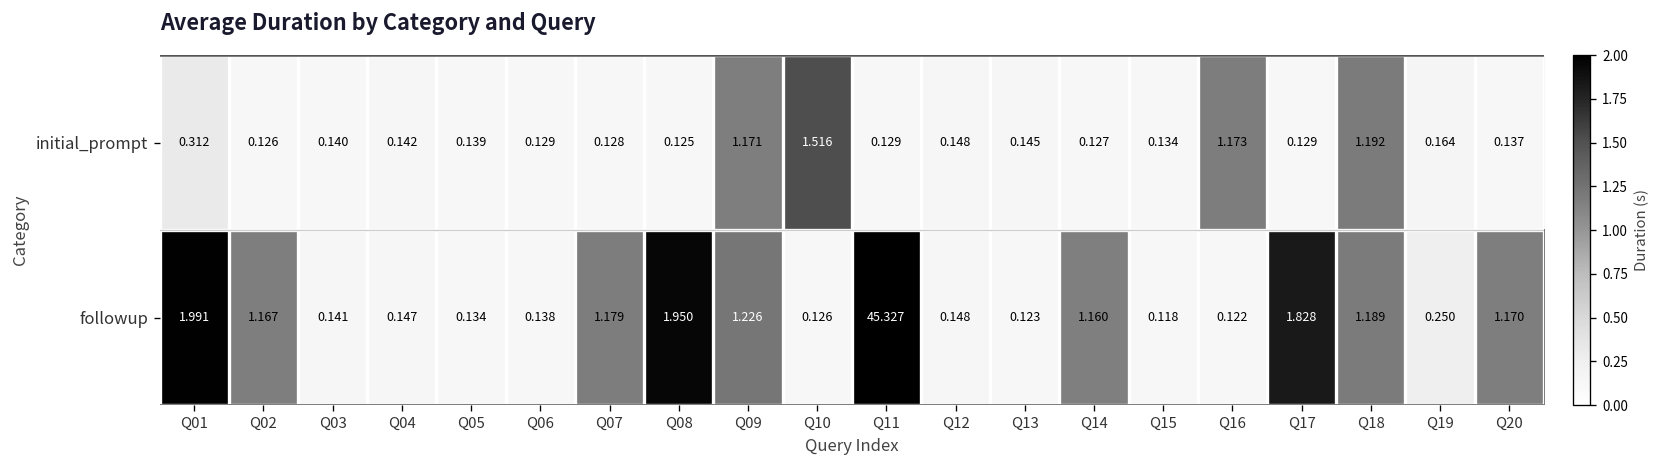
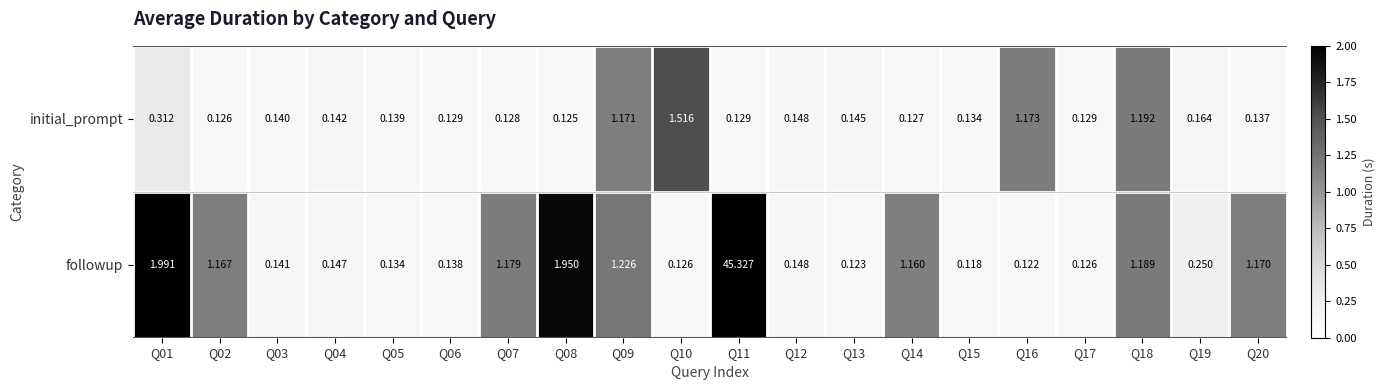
followup, Q17: 1.828 -> 0.126
